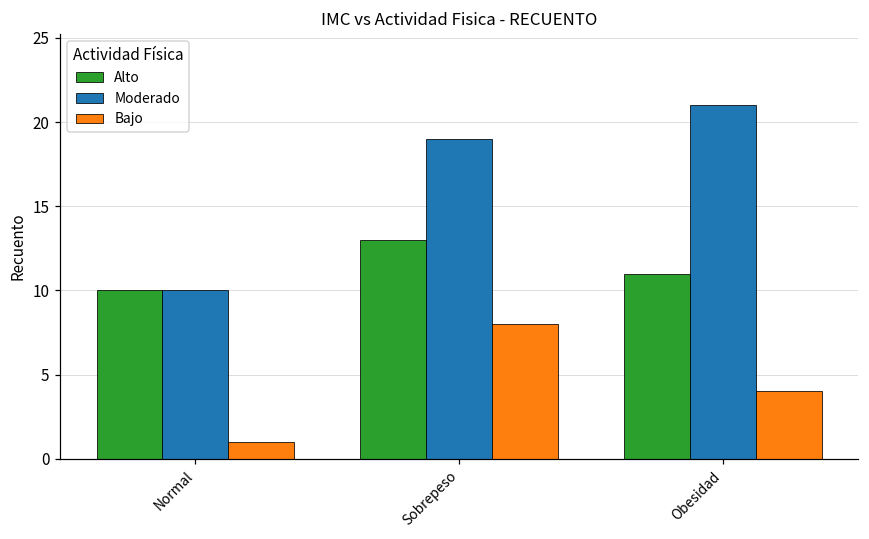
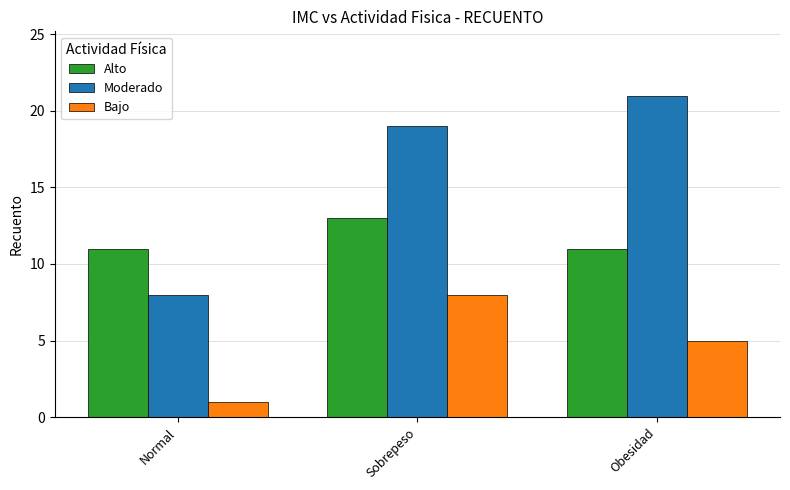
Alto, Normal: 10 -> 11
Moderado, Normal: 10 -> 8
Bajo, Obesidad: 4 -> 5
